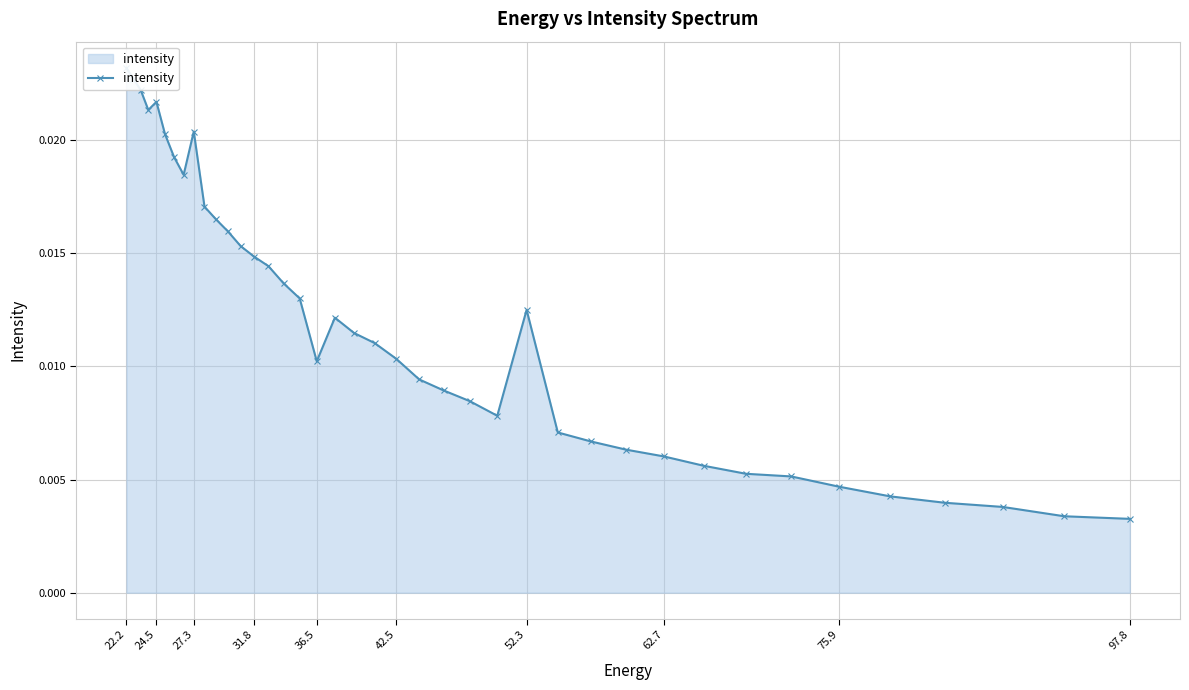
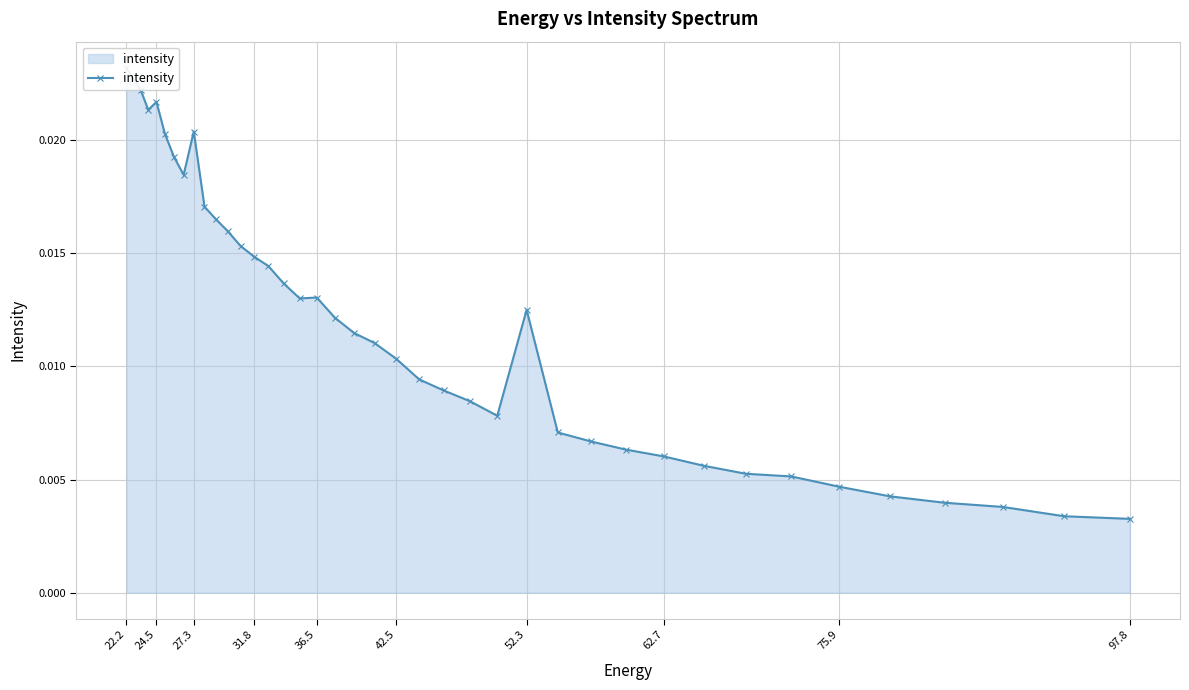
36.5: 0.0102 -> 0.0130
